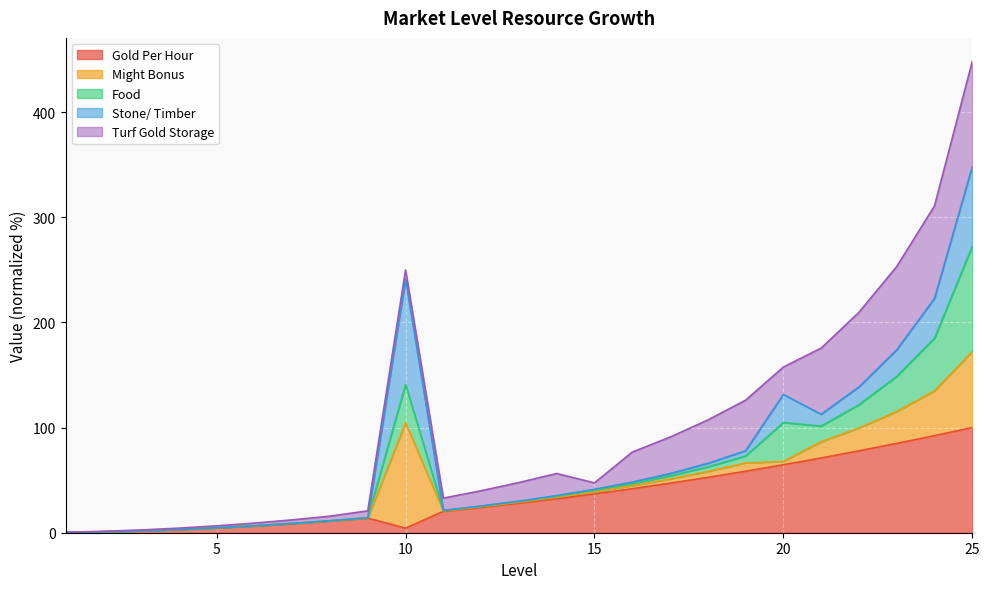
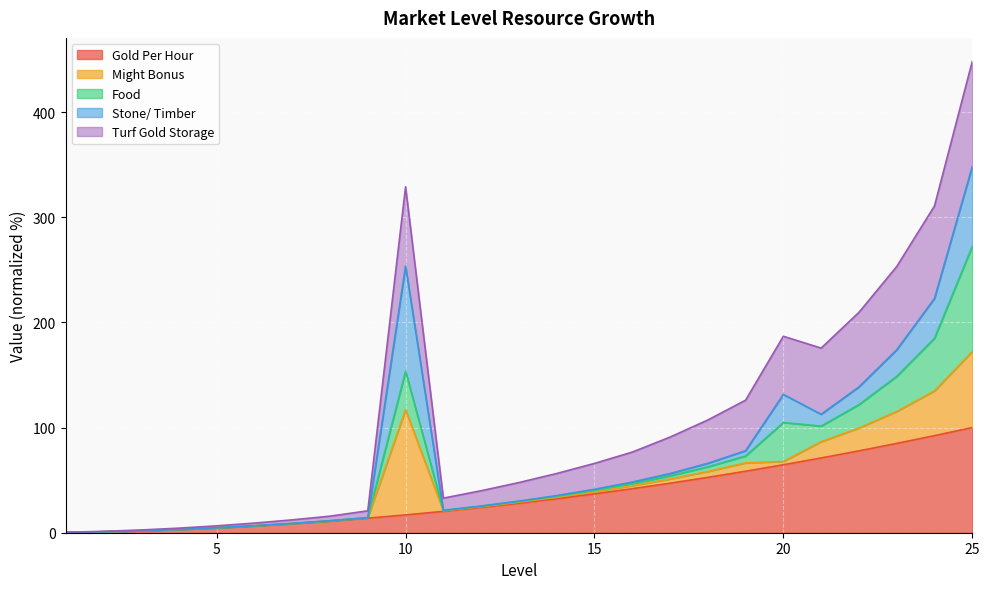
Gold Per Hour, 10: 4 -> 17
Turf Gold Storage, 10: 9 -> 75
Turf Gold Storage, 15: 6 -> 25
Turf Gold Storage, 20: 26 -> 55
